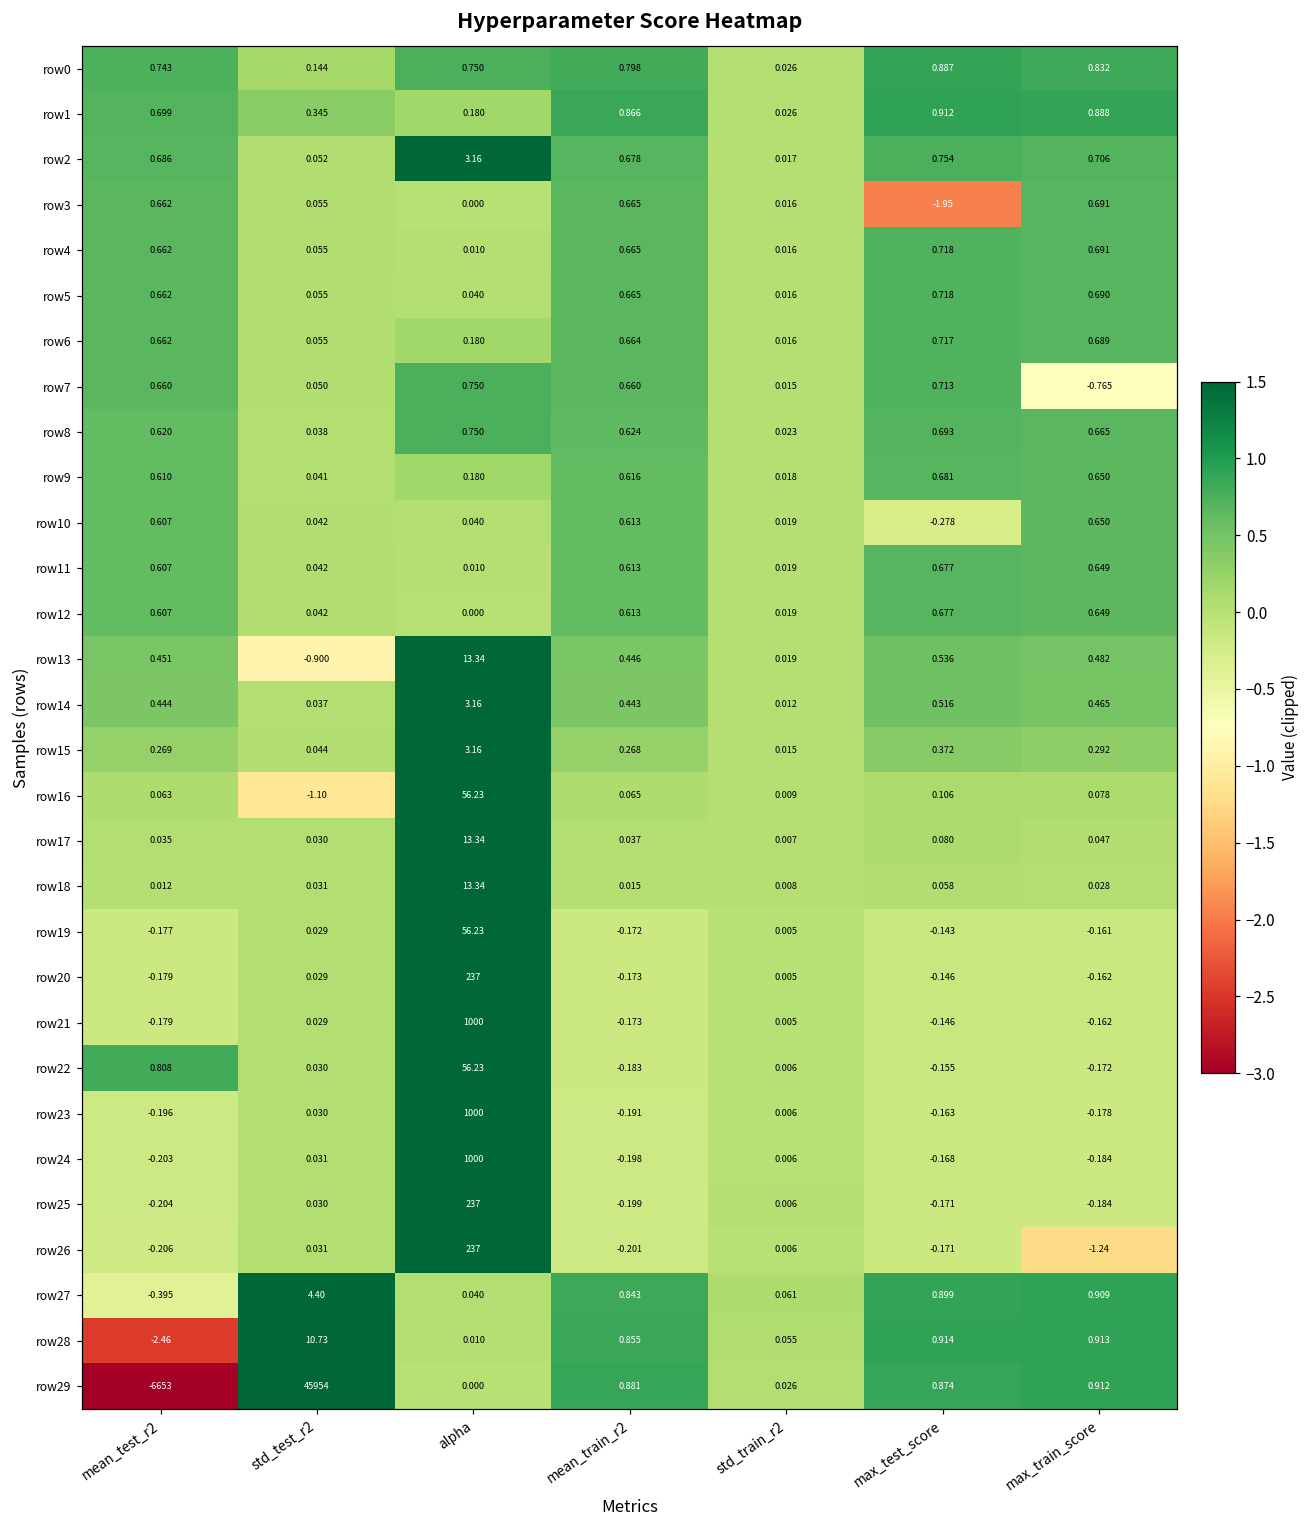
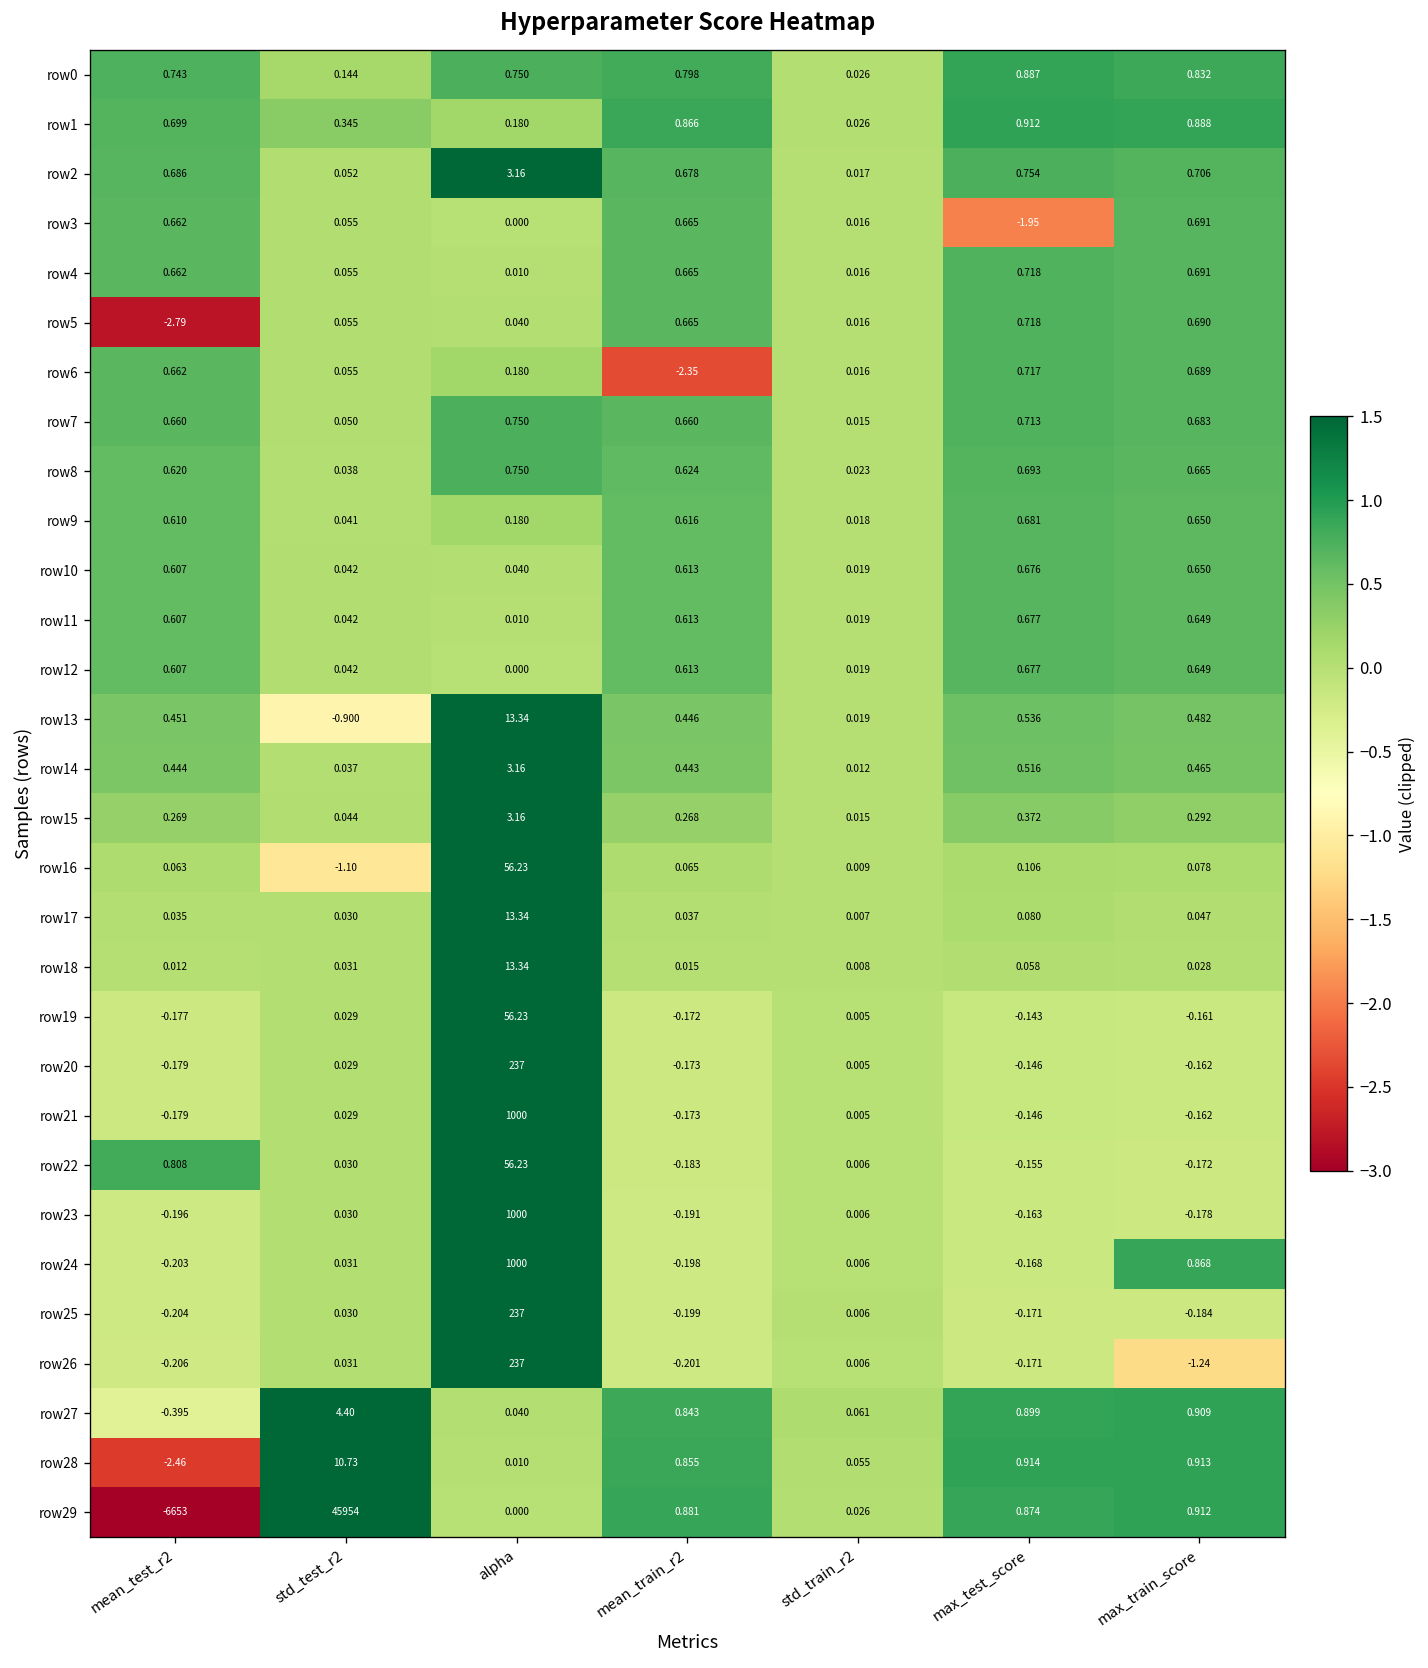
row5, mean_test_r2: 0.662 -> -2.79
row6, mean_train_r2: 0.664 -> -2.35
row7, max_train_score: -0.765 -> 0.683
row10, max_test_score: -0.278 -> 0.676
row24, max_train_score: -0.184 -> 0.868
